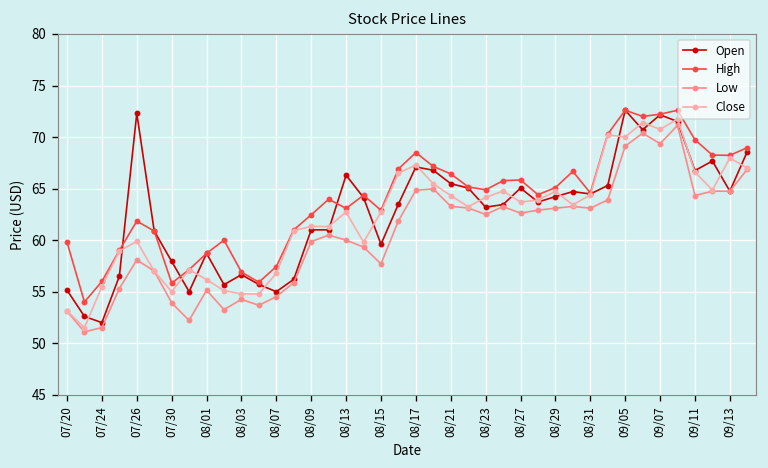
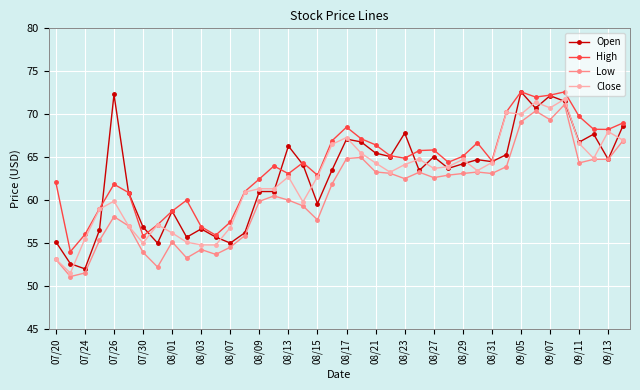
High, 07/20: 60 -> 62
Open, 07/30: 58 -> 57
Open, 08/23: 63 -> 68
